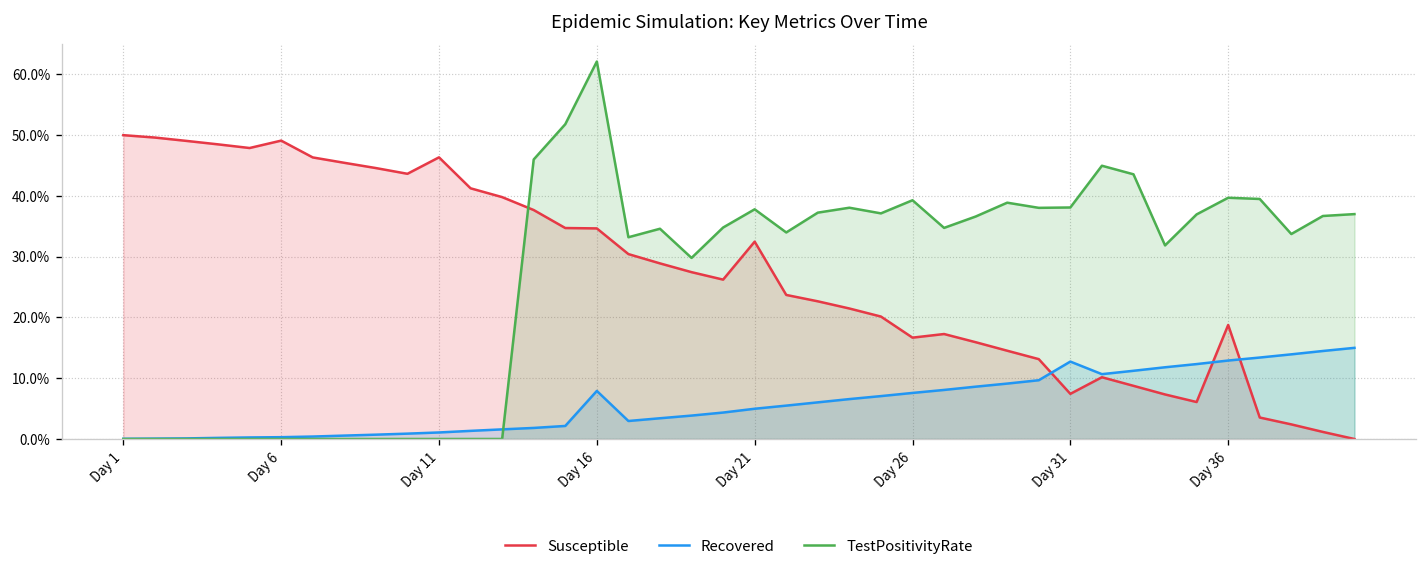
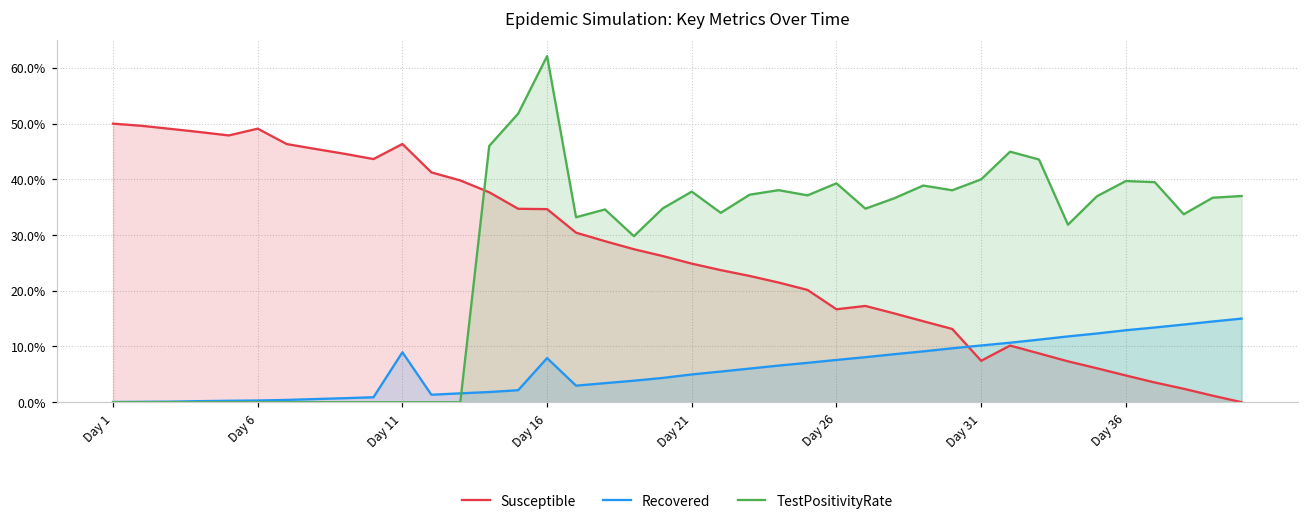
Recovered, Day 11: 1% -> 9%
Susceptible, Day 21: 32% -> 25%
Recovered, Day 31: 13% -> 10%
TestPositivityRate, Day 31: 38% -> 40%
Susceptible, Day 36: 19% -> 5%
